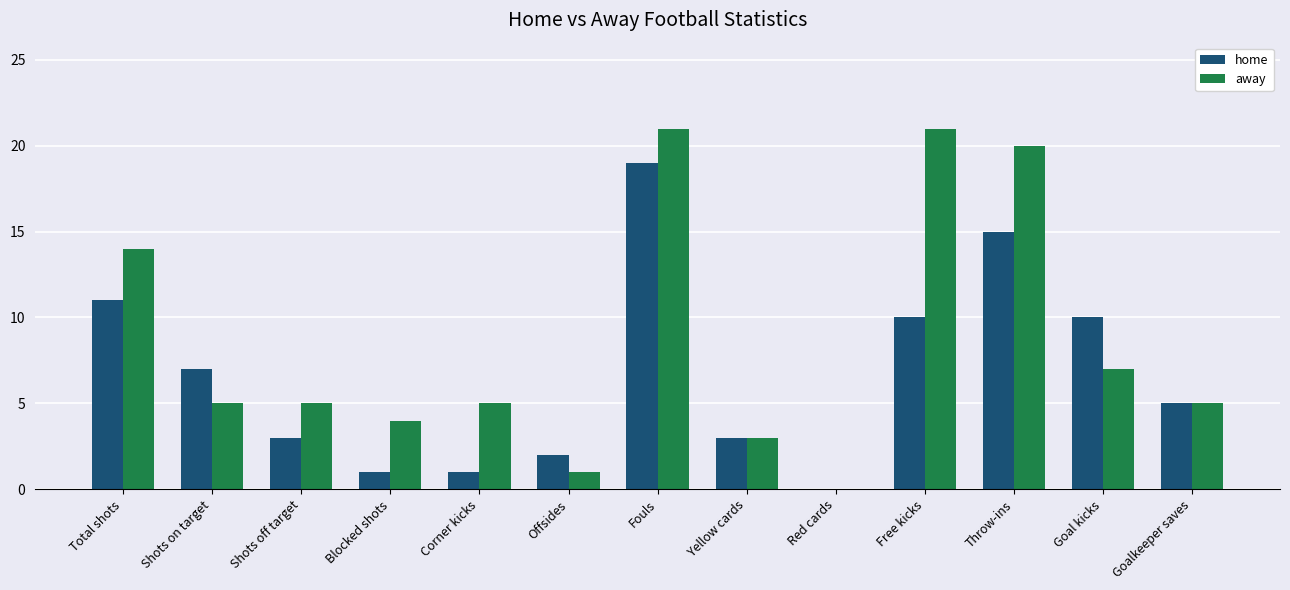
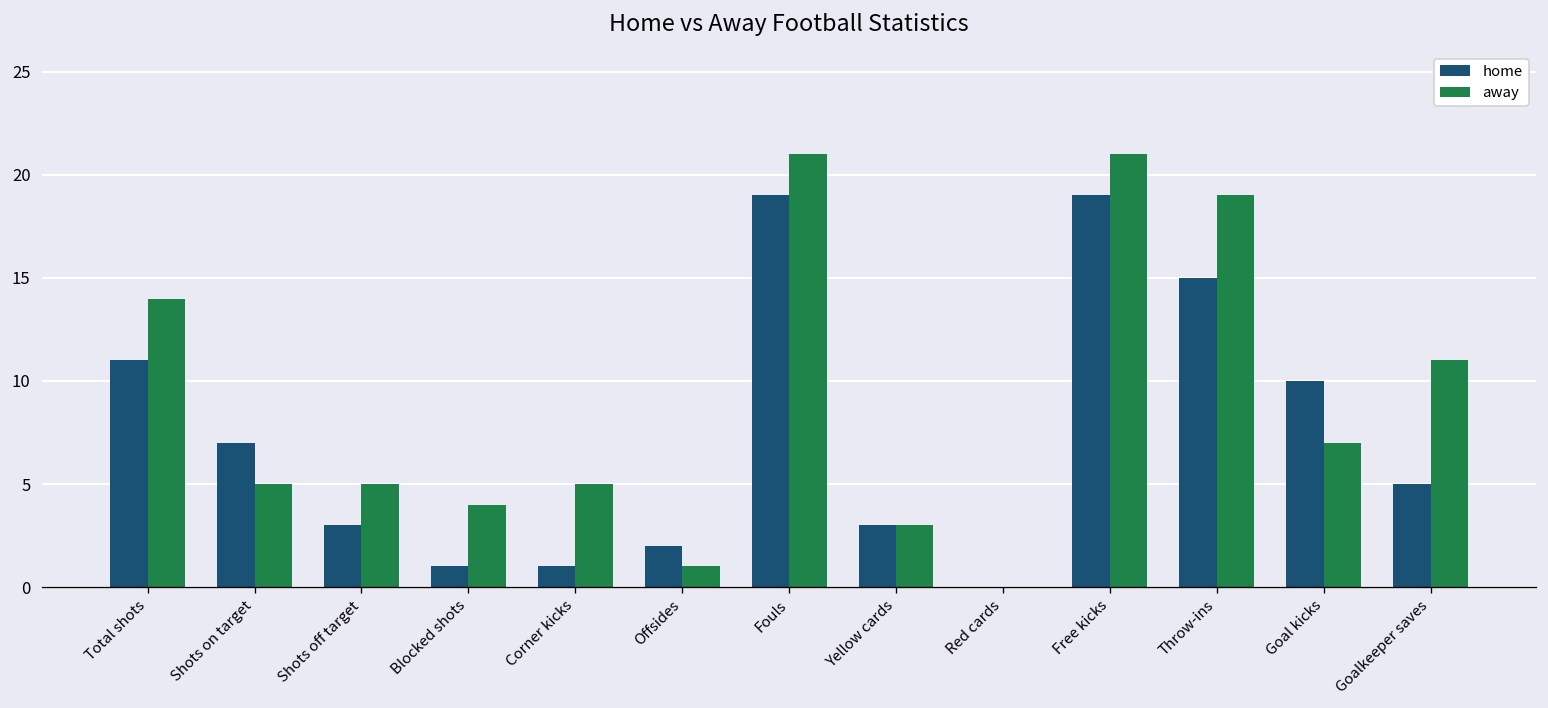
home, Free kicks: 10 -> 19
away, Throw-ins: 20 -> 19
away, Goalkeeper saves: 5 -> 11
